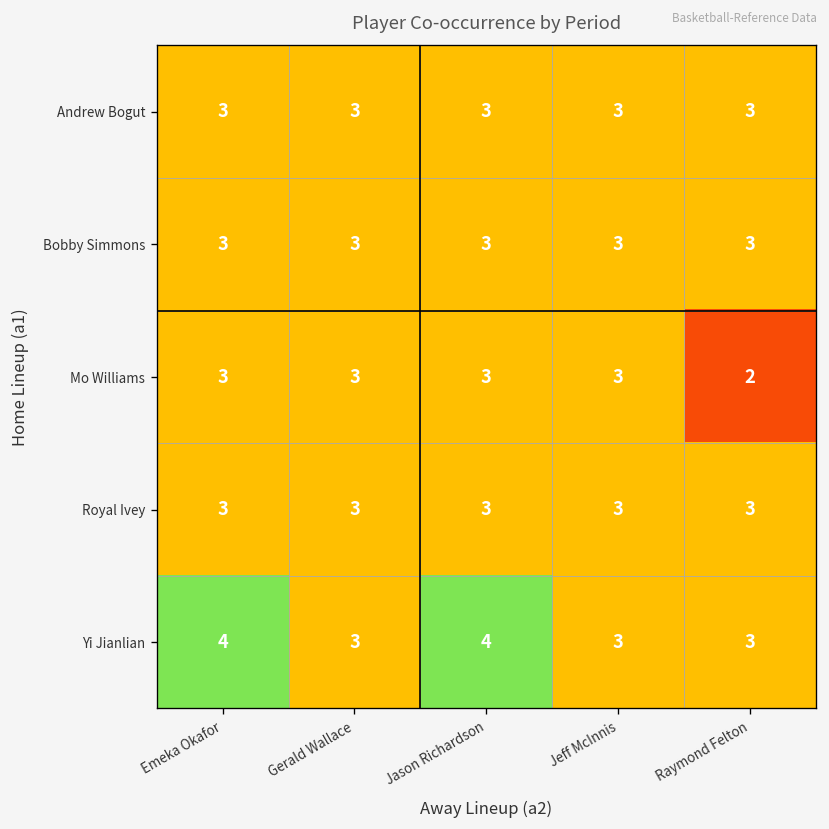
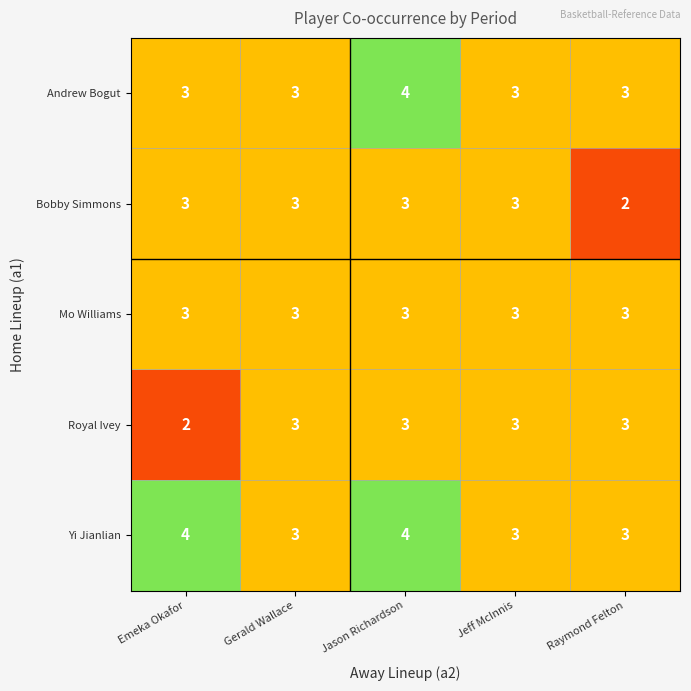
Andrew Bogut, Jason Richardson: 3 -> 4
Bobby Simmons, Raymond Felton: 3 -> 2
Mo Williams, Raymond Felton: 2 -> 3
Royal Ivey, Emeka Okafor: 3 -> 2
